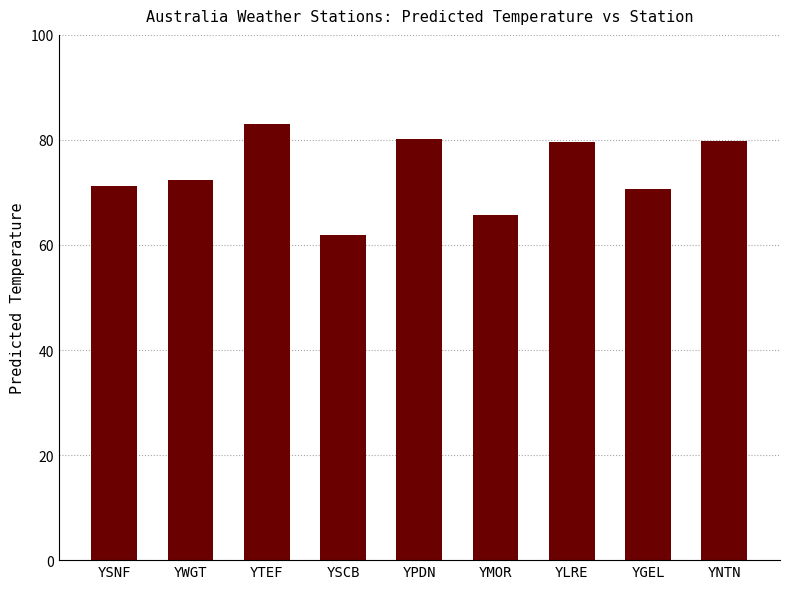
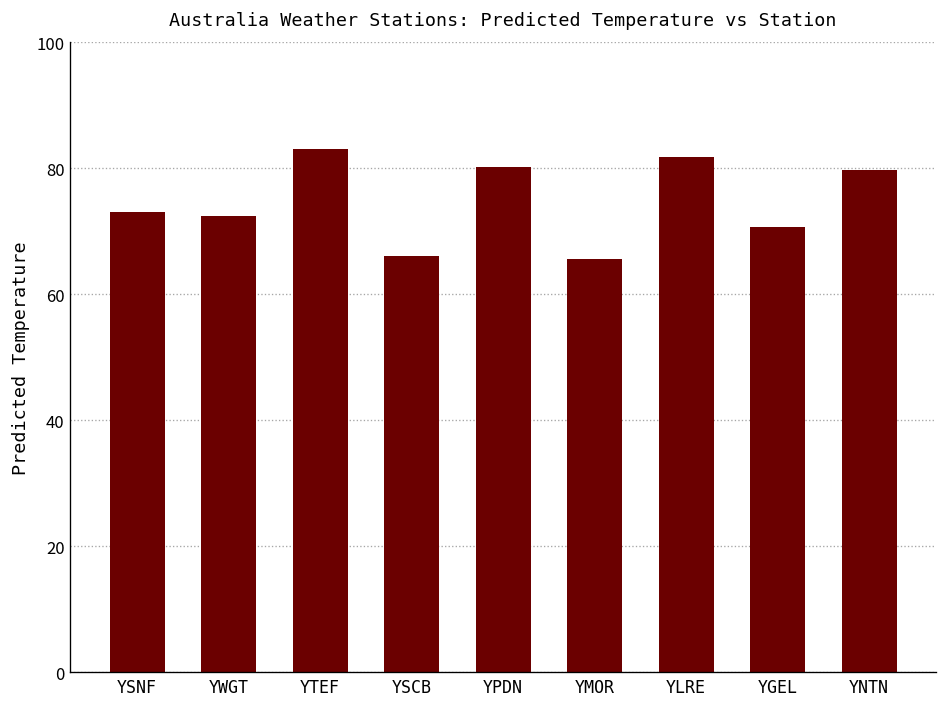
YSNF: 71 -> 73
YSCB: 62 -> 66
YLRE: 80 -> 82
